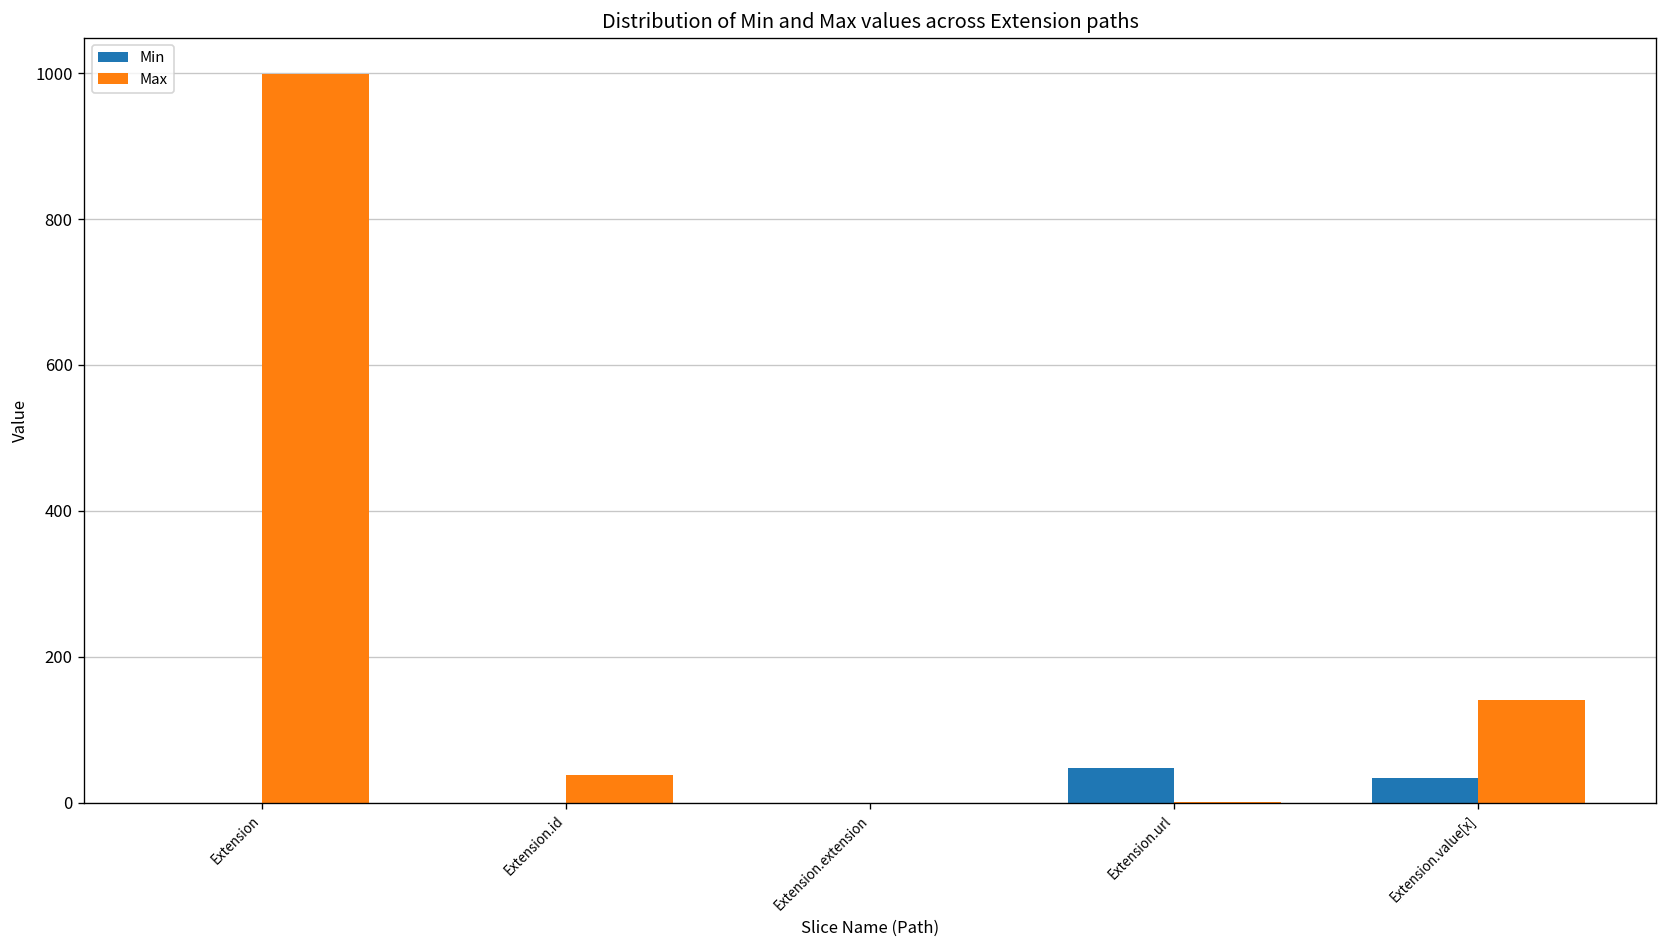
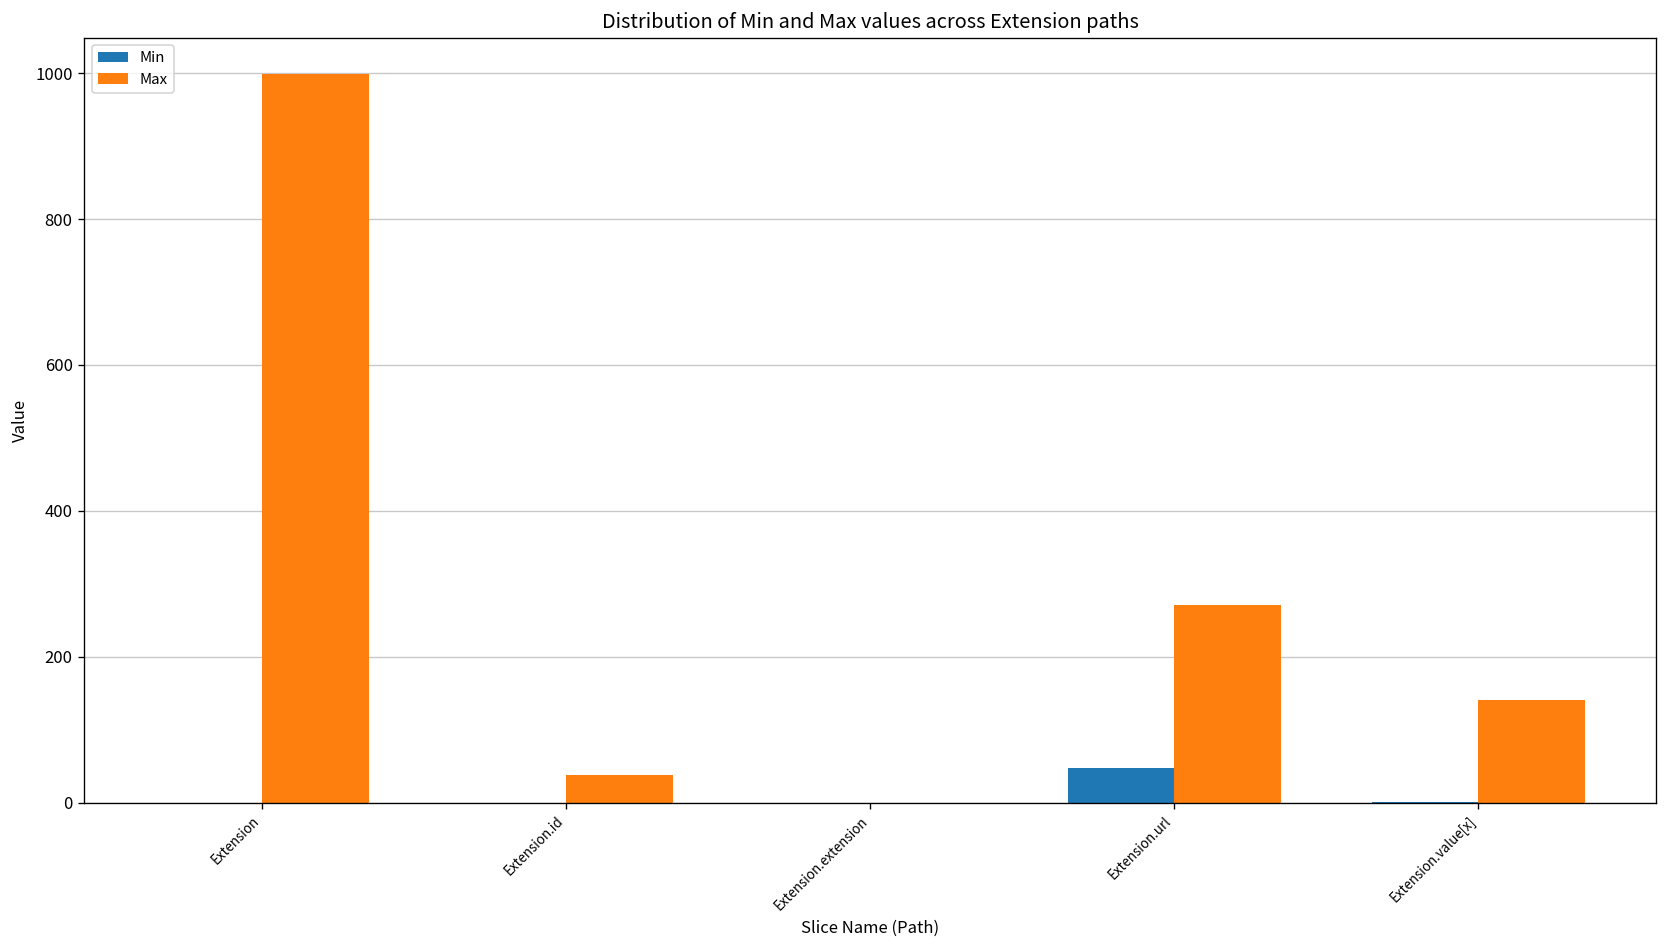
Max, Extension.url: 0 -> 270
Min, Extension.value[x]: 30 -> 0
